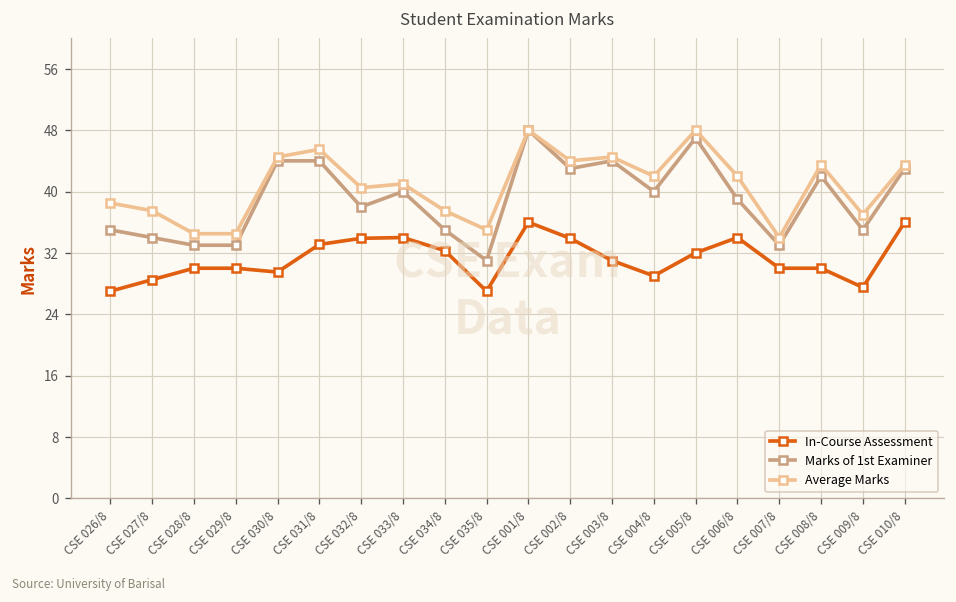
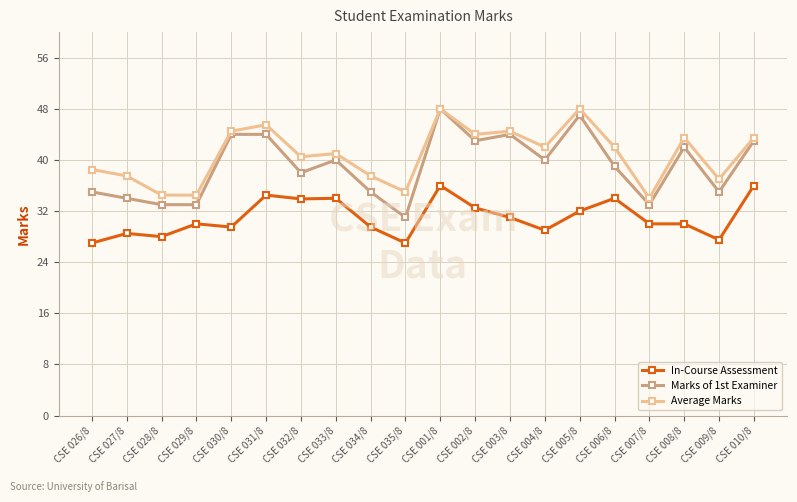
In-Course Assessment, CSE 028/8: 30 -> 28
In-Course Assessment, CSE 031/8: 33 -> 35
In-Course Assessment, CSE 034/8: 32 -> 30
In-Course Assessment, CSE 002/8: 34 -> 33
